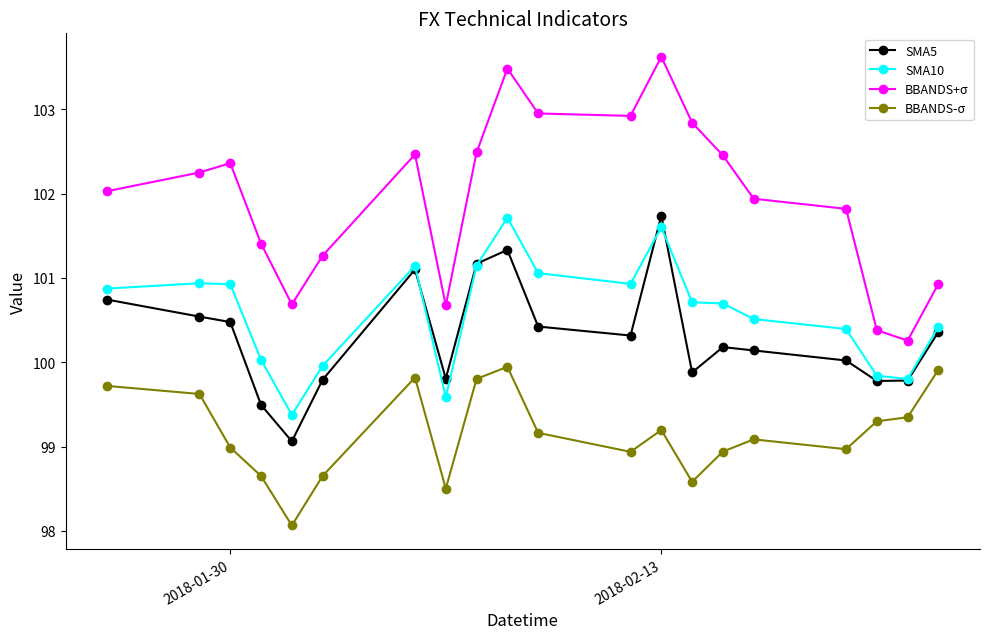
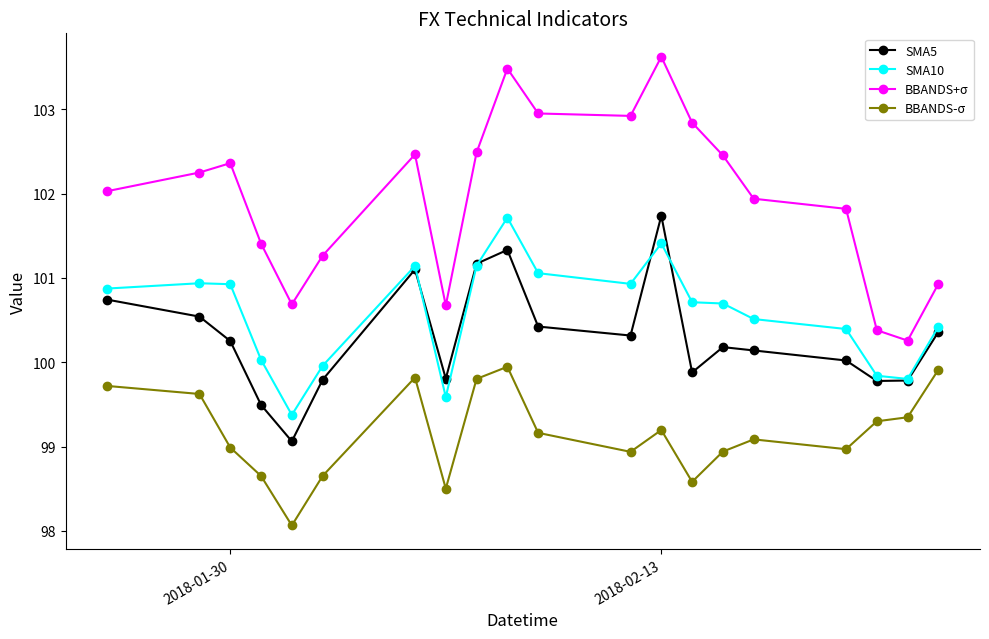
SMA5, 2018-01-30: 100.5 -> 100.3
SMA10, 2018-02-13: 101.6 -> 101.4
